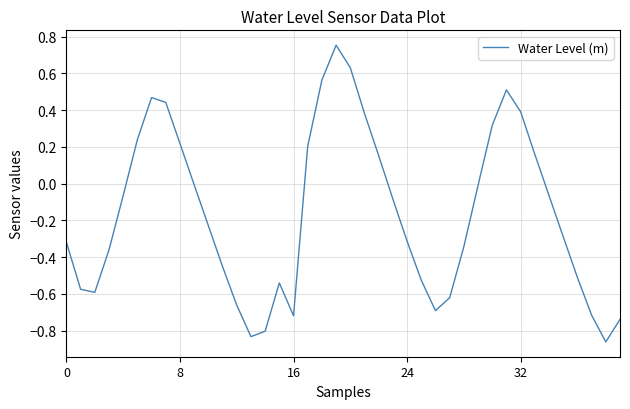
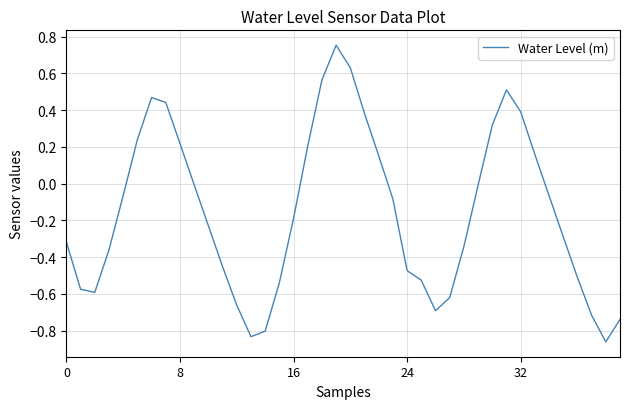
16: -0.72 -> -0.19
24: -0.31 -> -0.47
